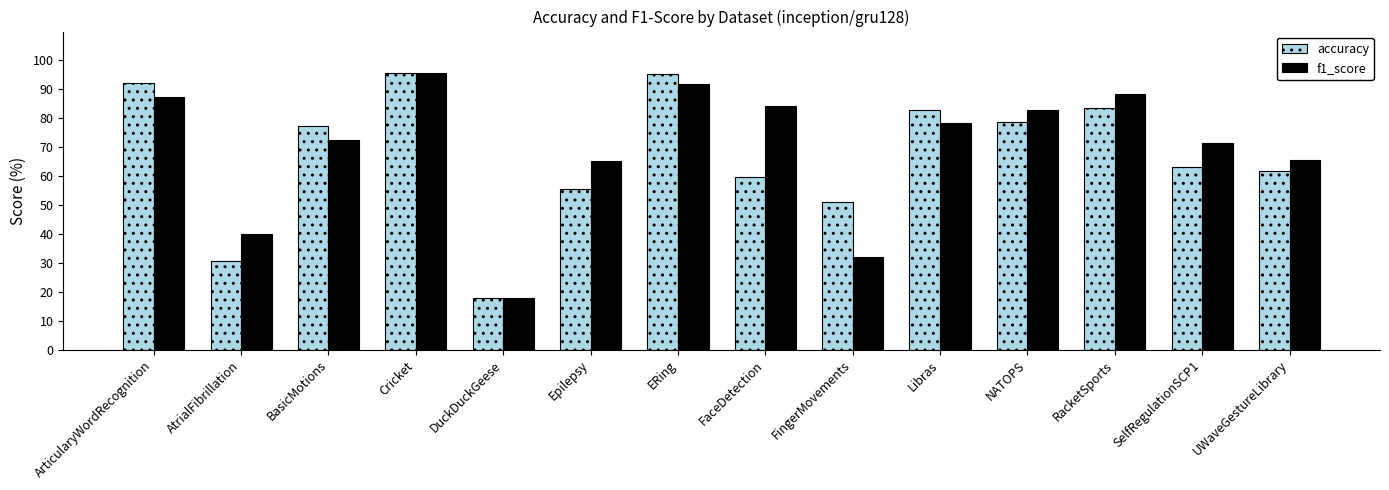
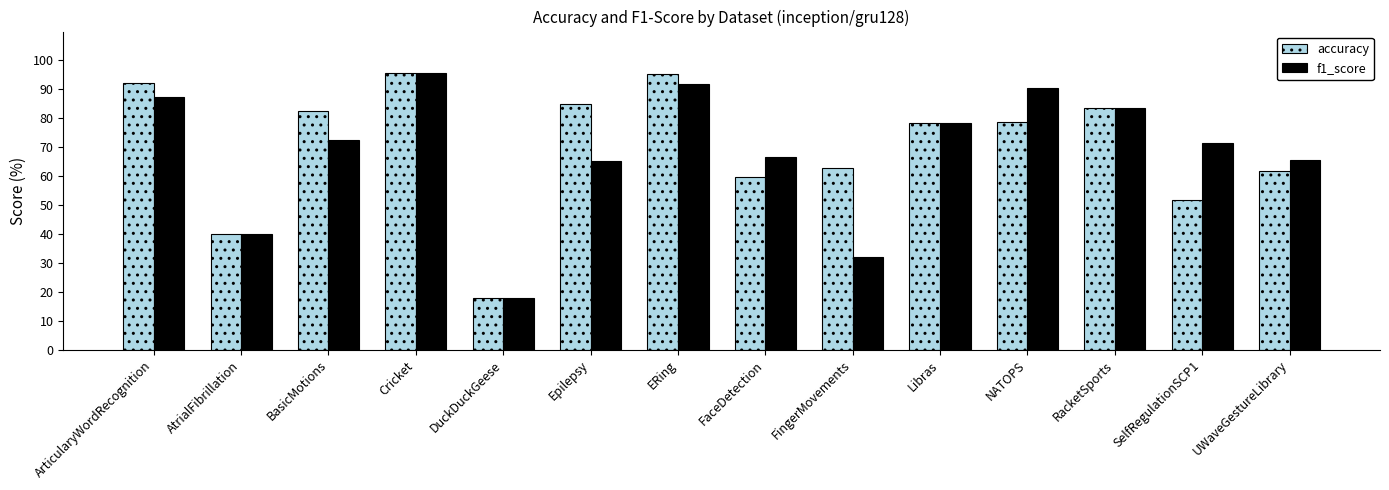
accuracy, AtrialFibrillation: 30 -> 40
accuracy, BasicMotions: 77 -> 82
accuracy, Epilepsy: 56 -> 85
f1_score, FaceDetection: 84 -> 67
accuracy, FingerMovements: 51 -> 63
accuracy, Libras: 83 -> 78
f1_score, NATOPS: 83 -> 91
f1_score, RacketSports: 88 -> 84
accuracy, SelfRegulationSCP1: 63 -> 52
